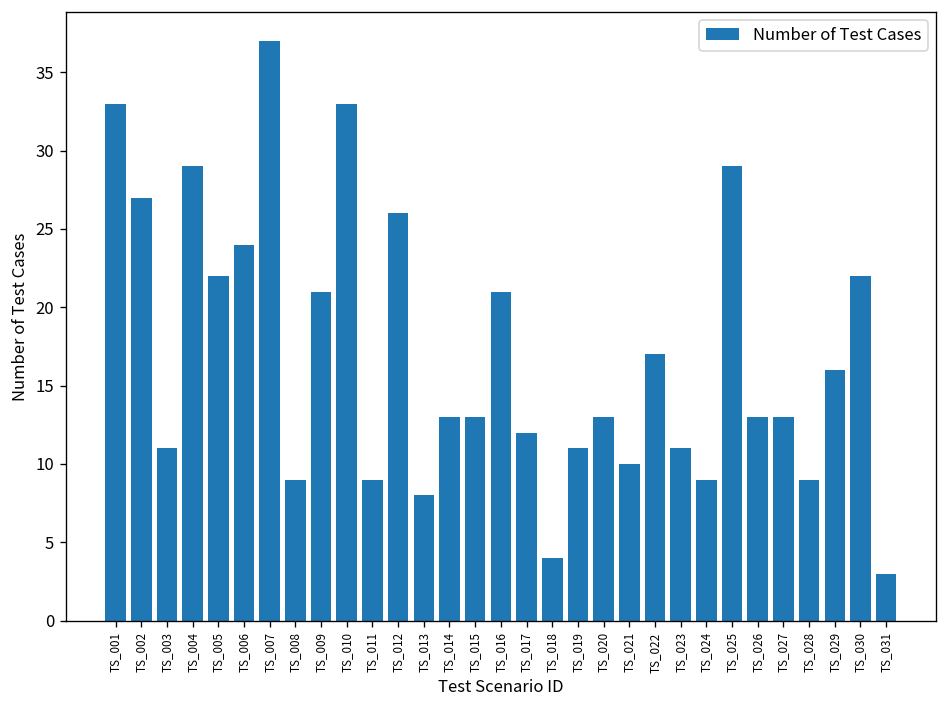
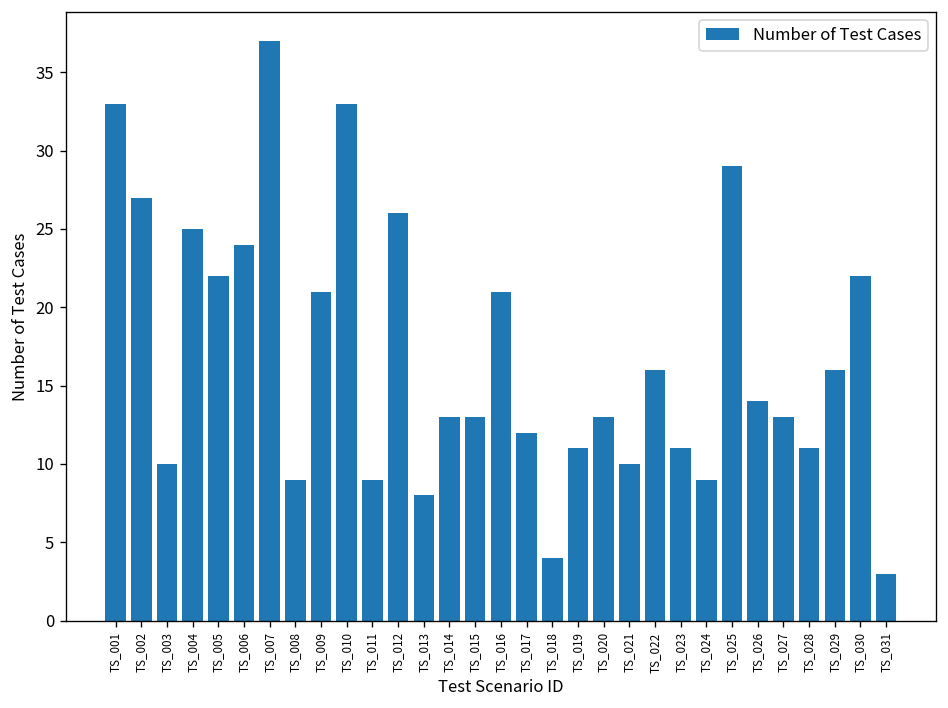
TS_003: 11 -> 10
TS_004: 29 -> 25
TS_022: 17 -> 16
TS_026: 13 -> 14
TS_028: 9 -> 11
